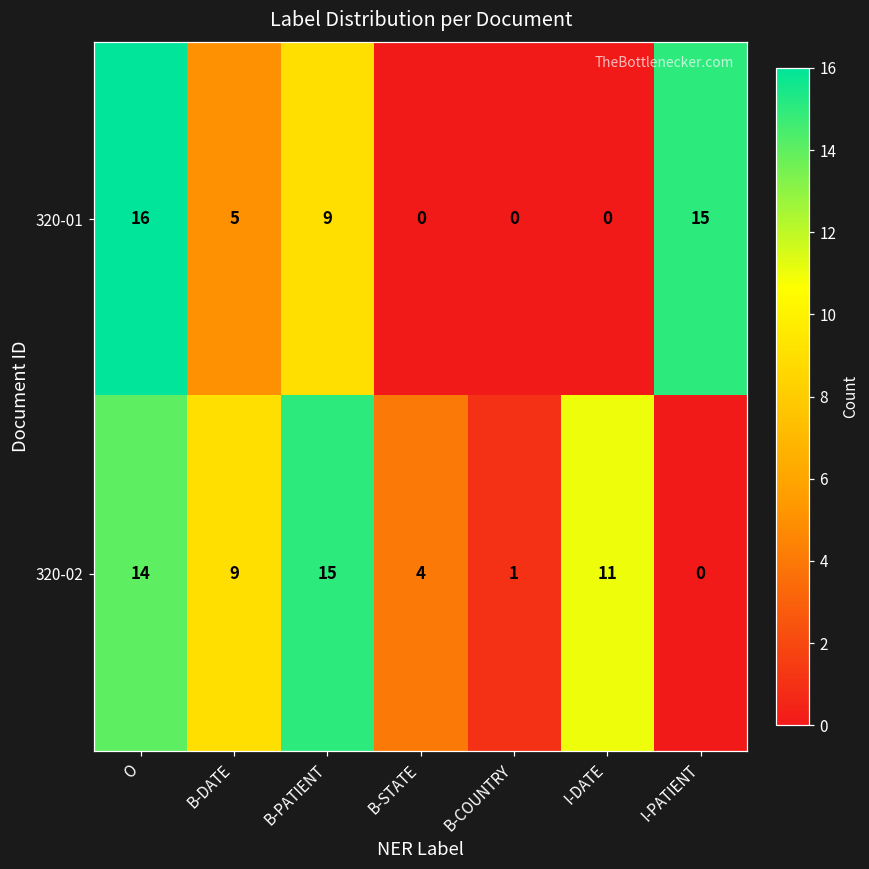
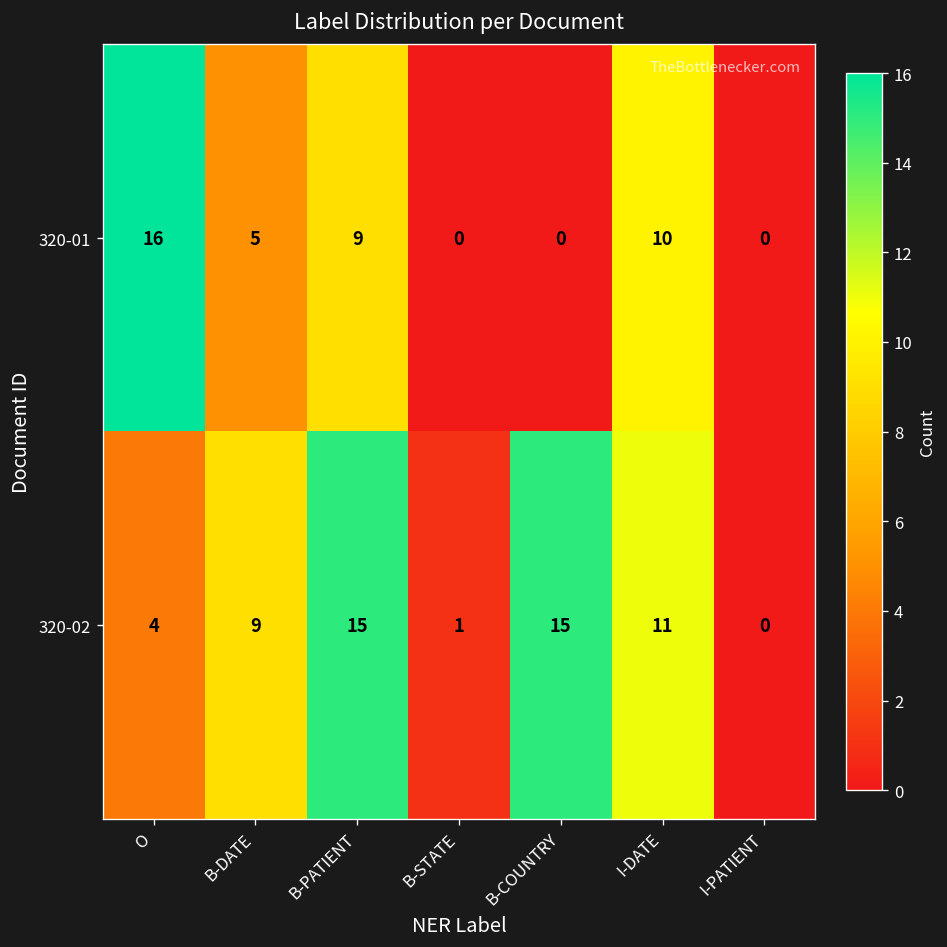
320-01, I-DATE: 0 -> 10
320-01, I-PATIENT: 15 -> 0
320-02, O: 14 -> 4
320-02, B-STATE: 4 -> 1
320-02, B-COUNTRY: 1 -> 15
